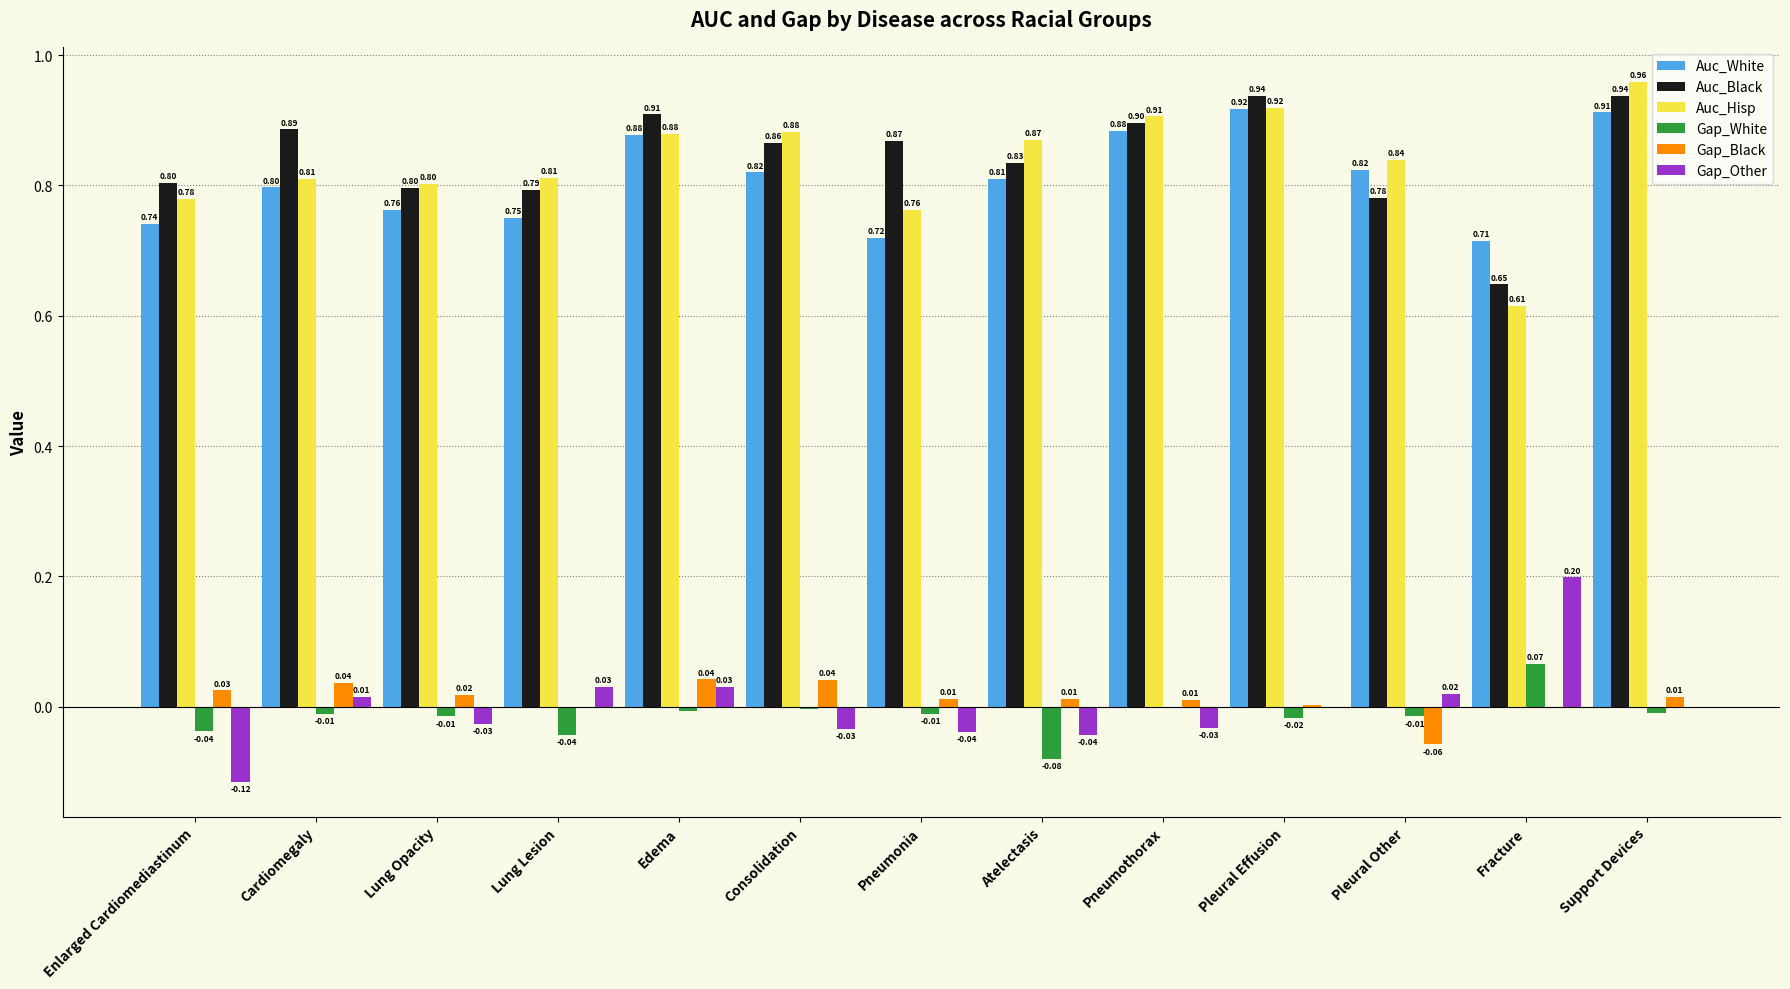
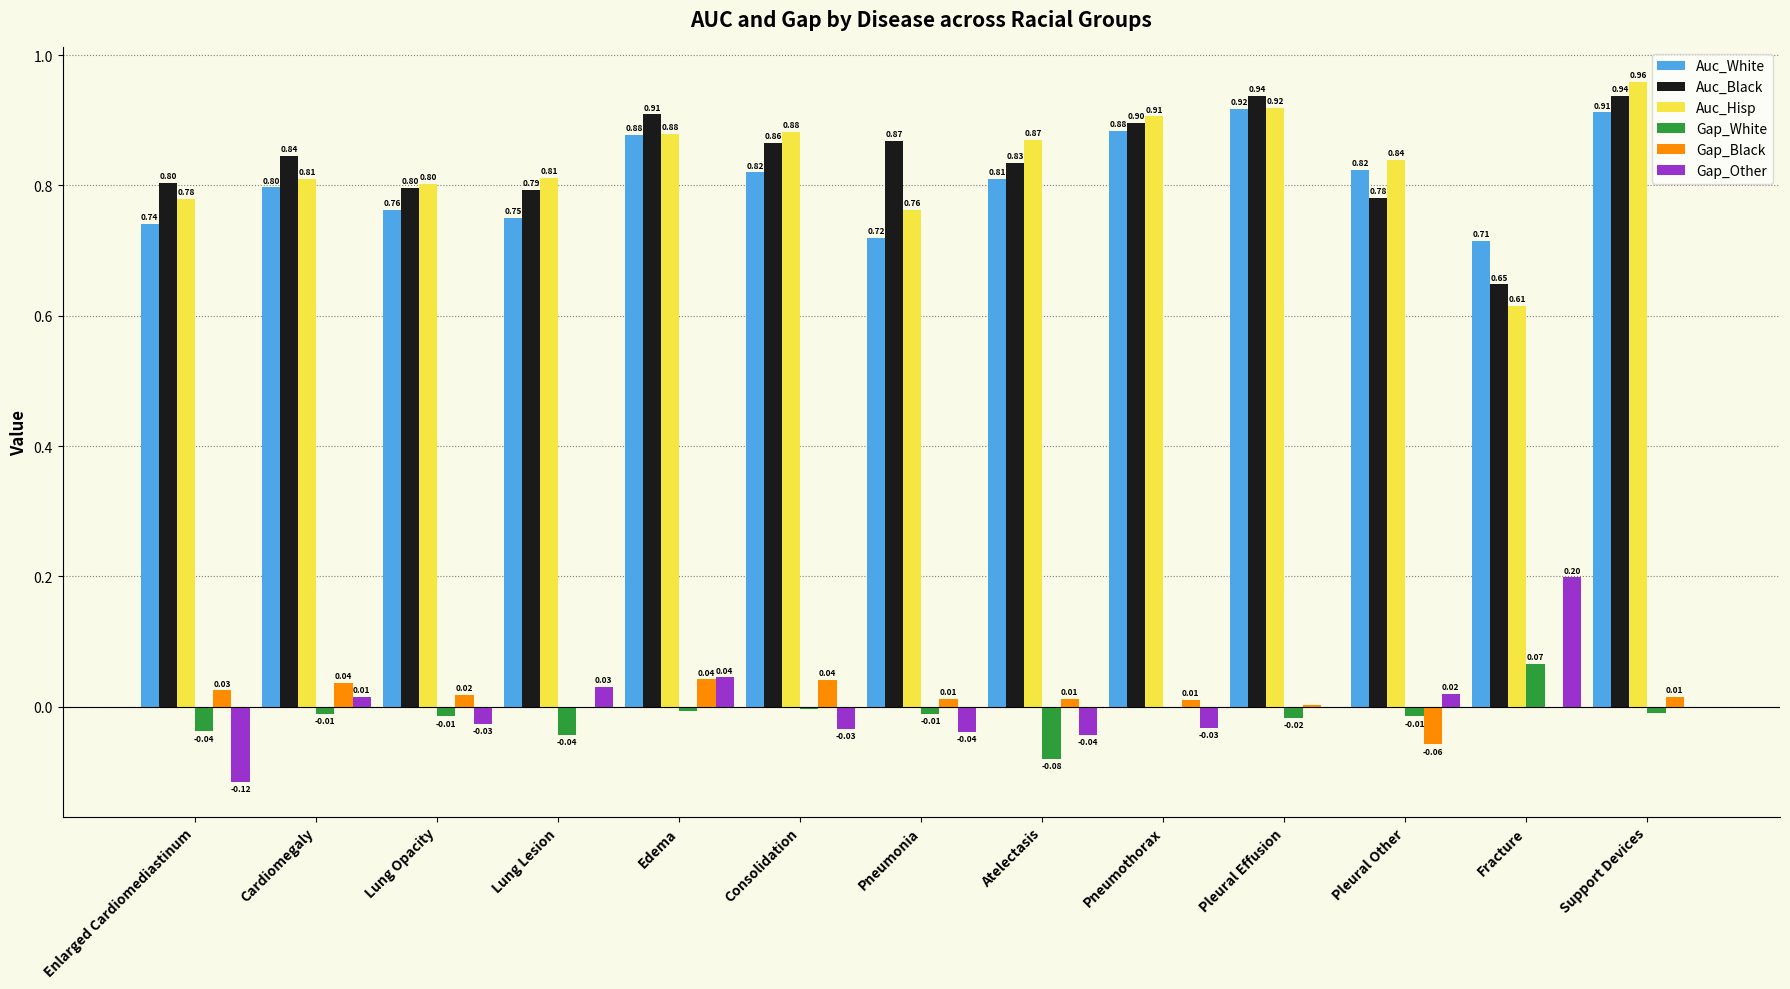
Auc_Black, Cardiomegaly: 0.89 -> 0.84
Gap_Other, Edema: 0.03 -> 0.04
